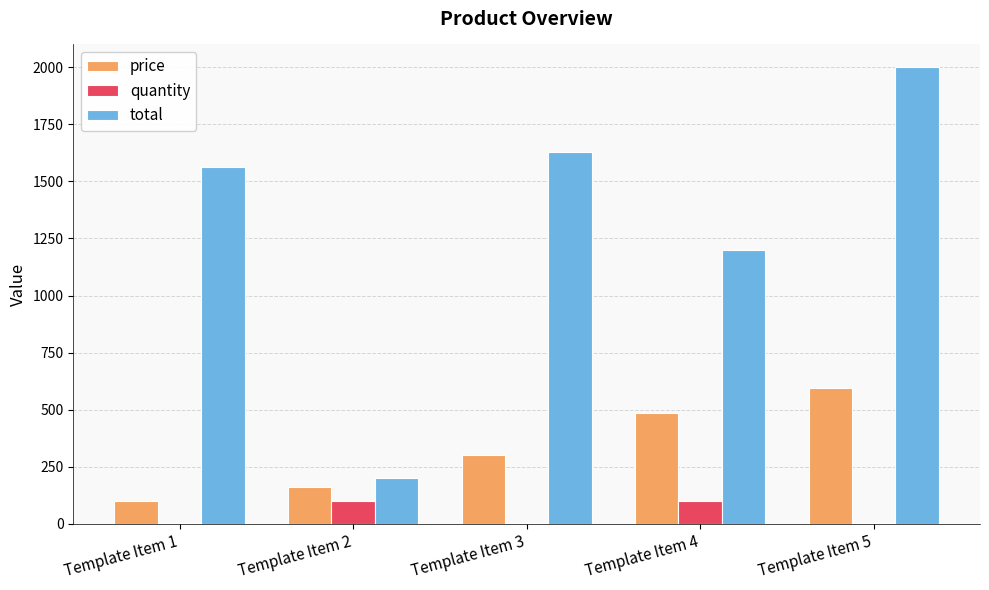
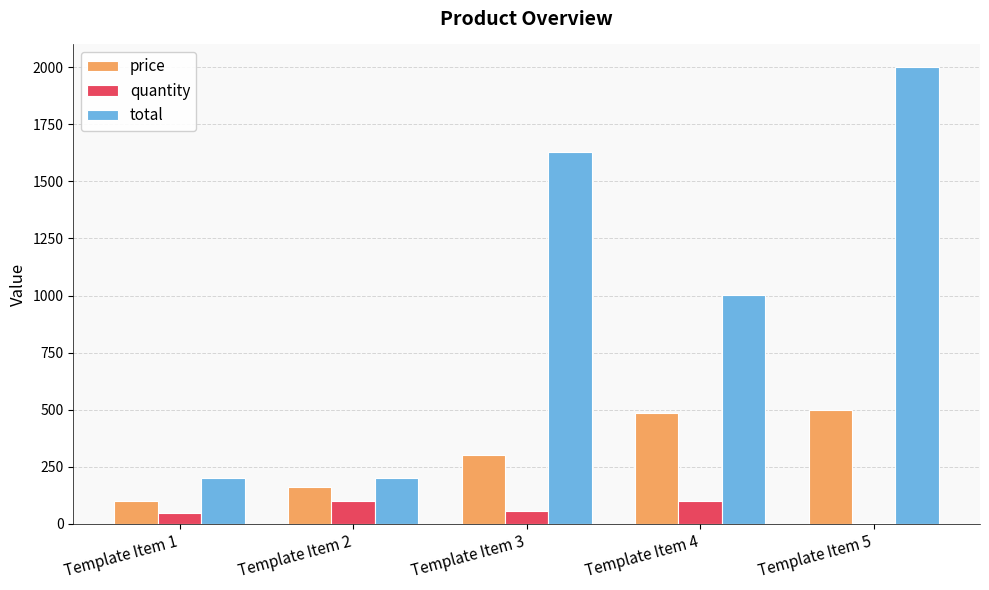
quantity, Template Item 1: 0 -> 50
total, Template Item 1: 1570 -> 200
quantity, Template Item 3: 10 -> 60
total, Template Item 4: 1200 -> 1000
price, Template Item 5: 590 -> 500
